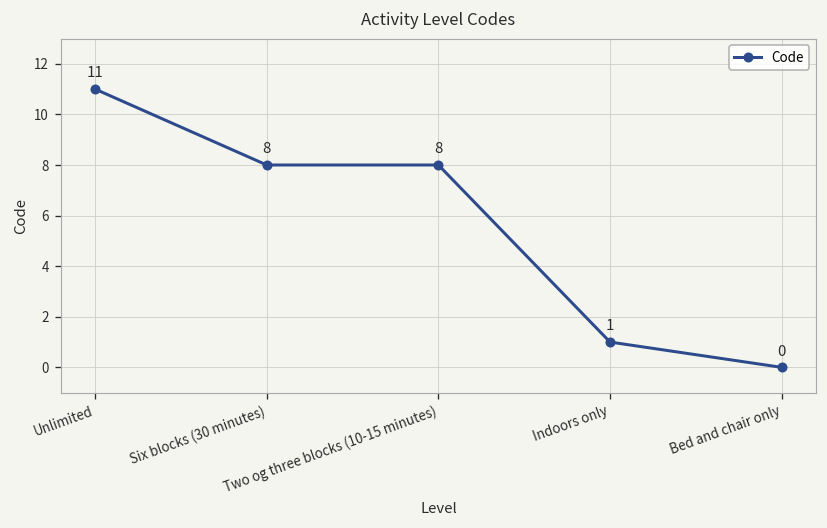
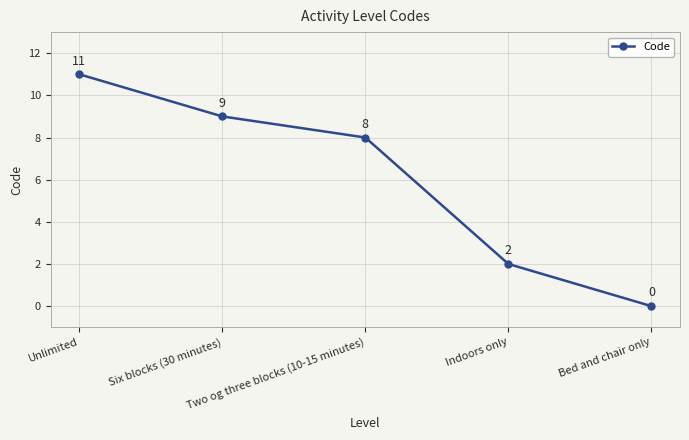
Six blocks (30 minutes): 8 -> 9
Indoors only: 1 -> 2
